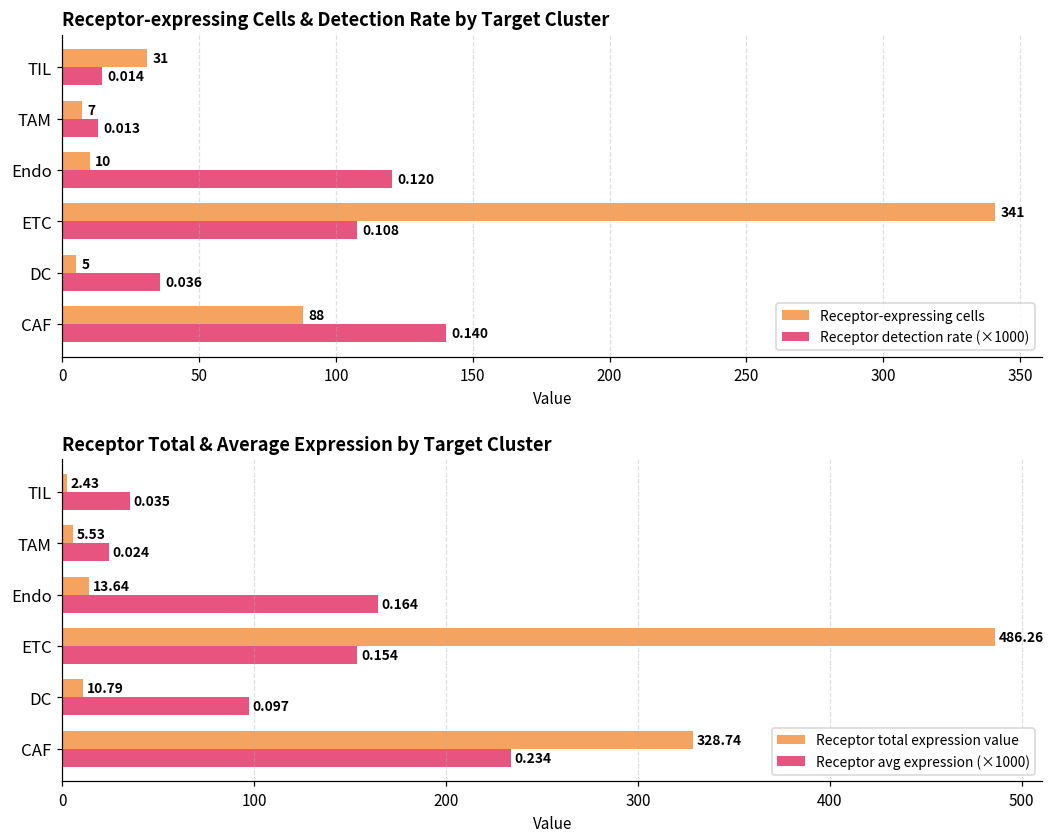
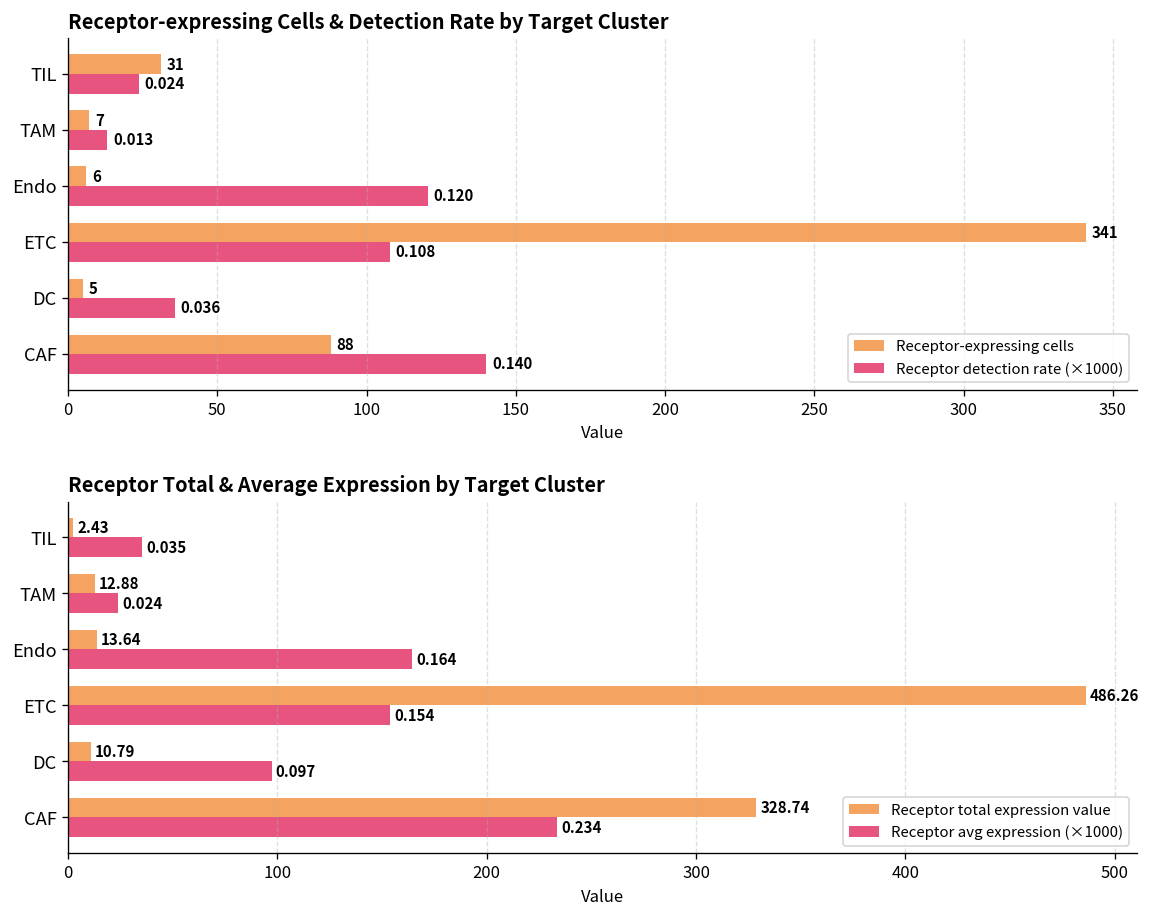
Receptor-expressing Cells & Detection Rate by Target Cluster, Receptor detection rate (×1000), TIL: 0.014 -> 0.024
Receptor-expressing Cells & Detection Rate by Target Cluster, Receptor-expressing cells, Endo: 10 -> 6
Receptor Total & Average Expression by Target Cluster, Receptor total expression value, TAM: 5.53 -> 12.88
